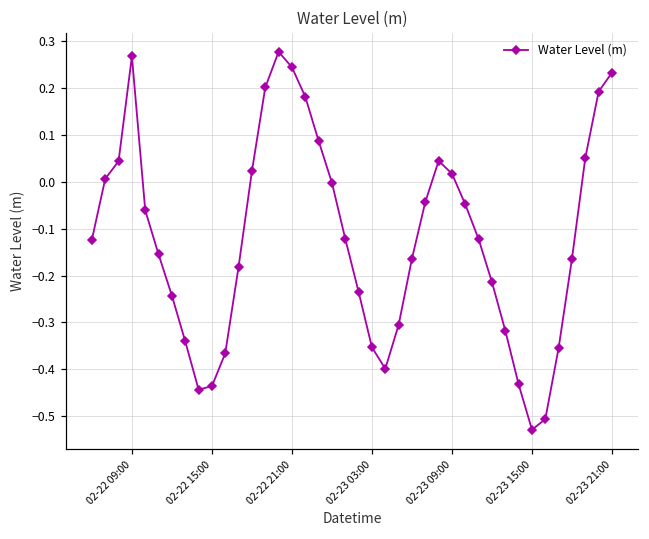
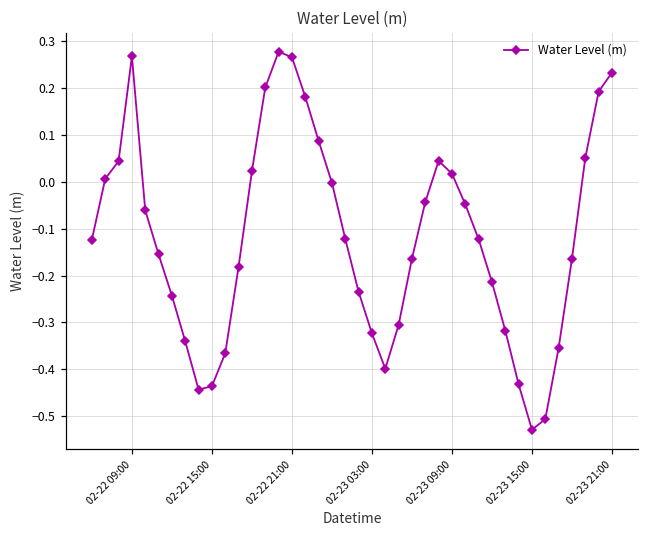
02-22 21:00: 0.24 -> 0.27
02-23 03:00: -0.35 -> -0.32
